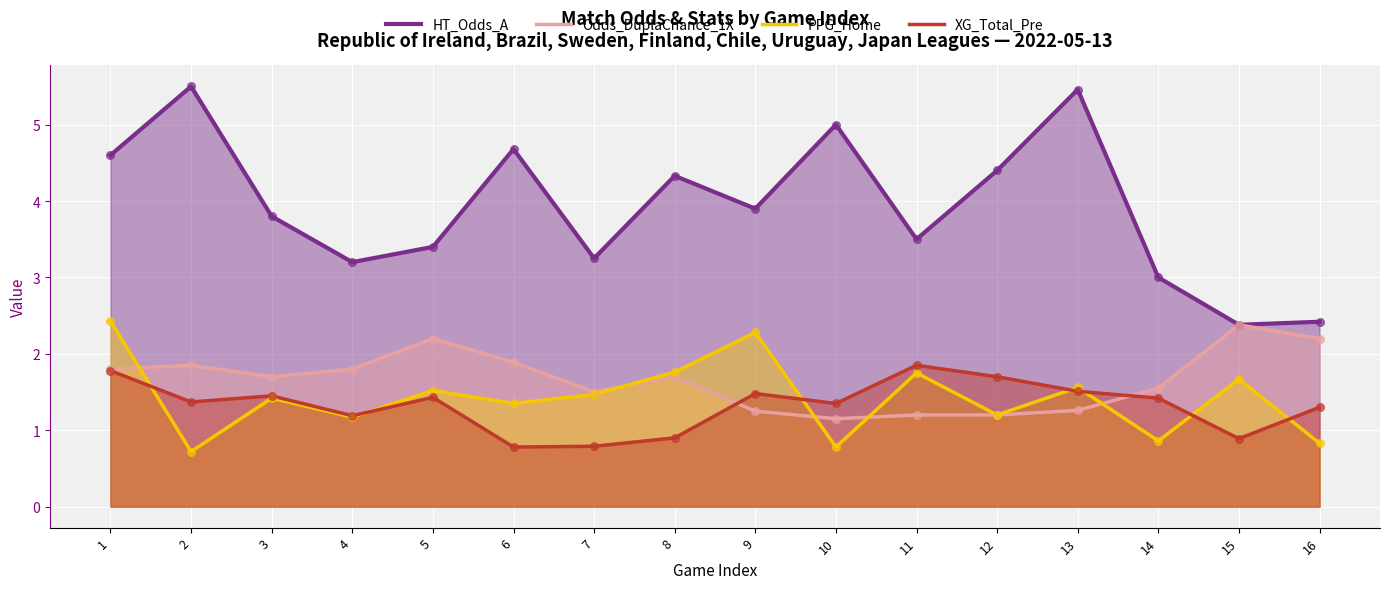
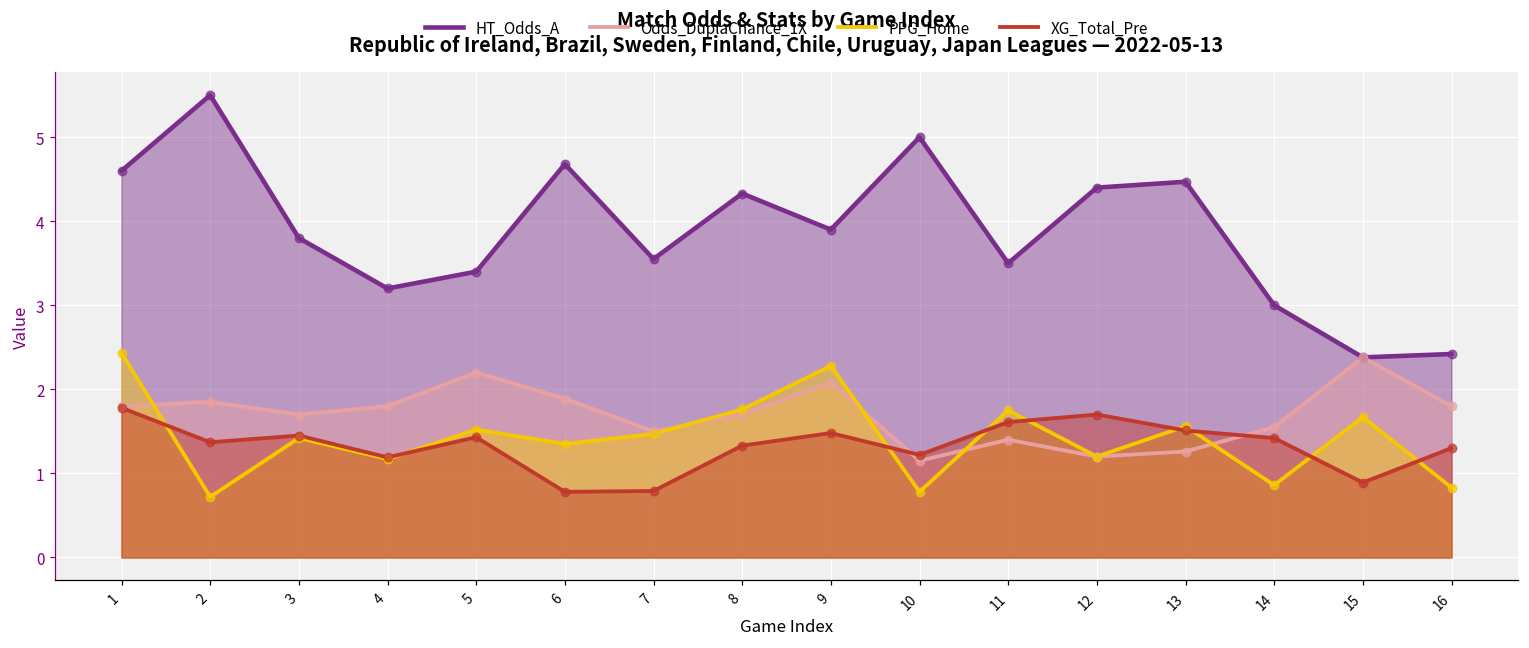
HT_Odds_A, 7: 3.3 -> 3.6
XG_Total_Pre, 8: 0.9 -> 1.3
Odds_DuplaChance_1X, 9: 1.3 -> 2.1
XG_Total_Pre, 10: 1.4 -> 1.2
Odds_DuplaChance_1X, 11: 1.2 -> 1.4
XG_Total_Pre, 11: 1.9 -> 1.6
HT_Odds_A, 13: 5.5 -> 4.5
Odds_DuplaChance_1X, 16: 2.2 -> 1.8
